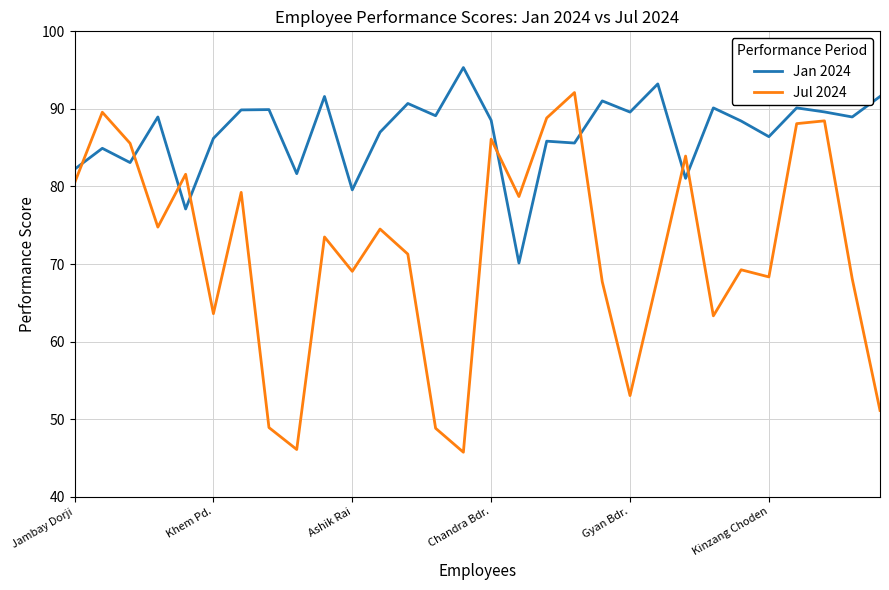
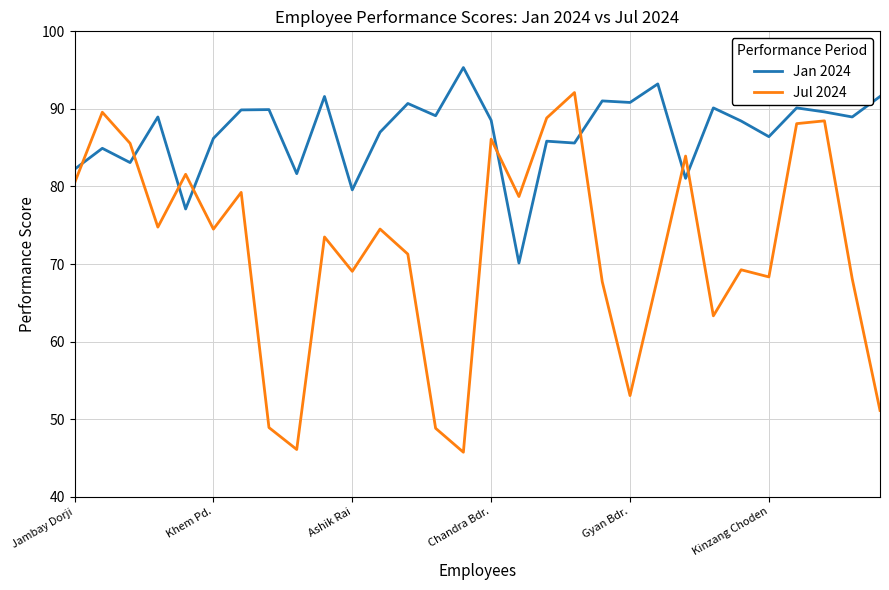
Jul 2024, Khem Pd.: 64 -> 75
Jan 2024, Gyan Bdr.: 90 -> 91
